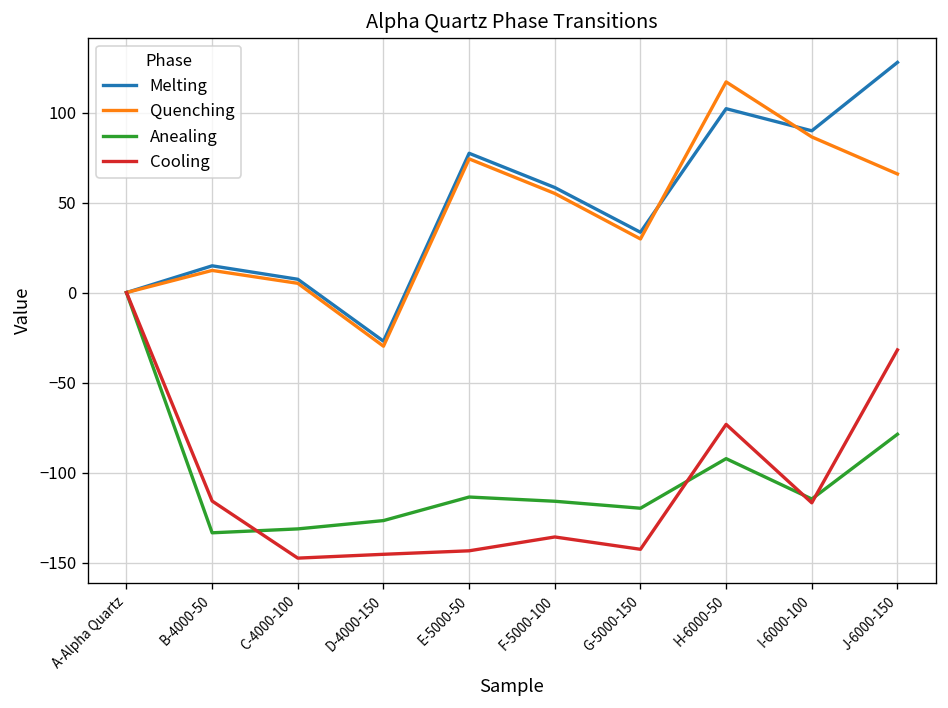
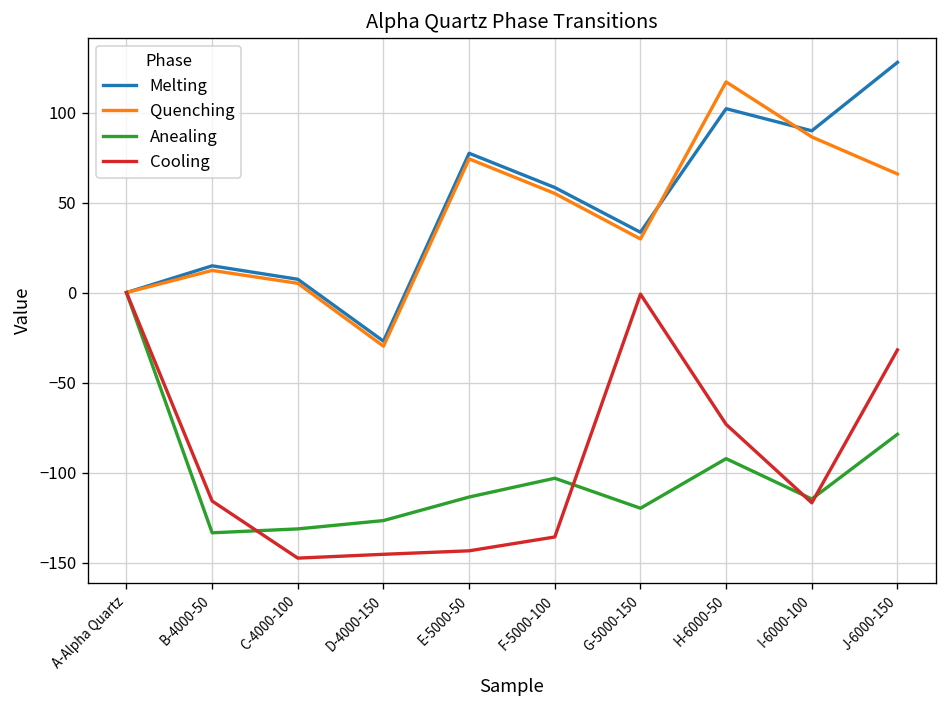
Anealing, F-5000-100: -116 -> -103
Cooling, G-5000-150: -143 -> -1
